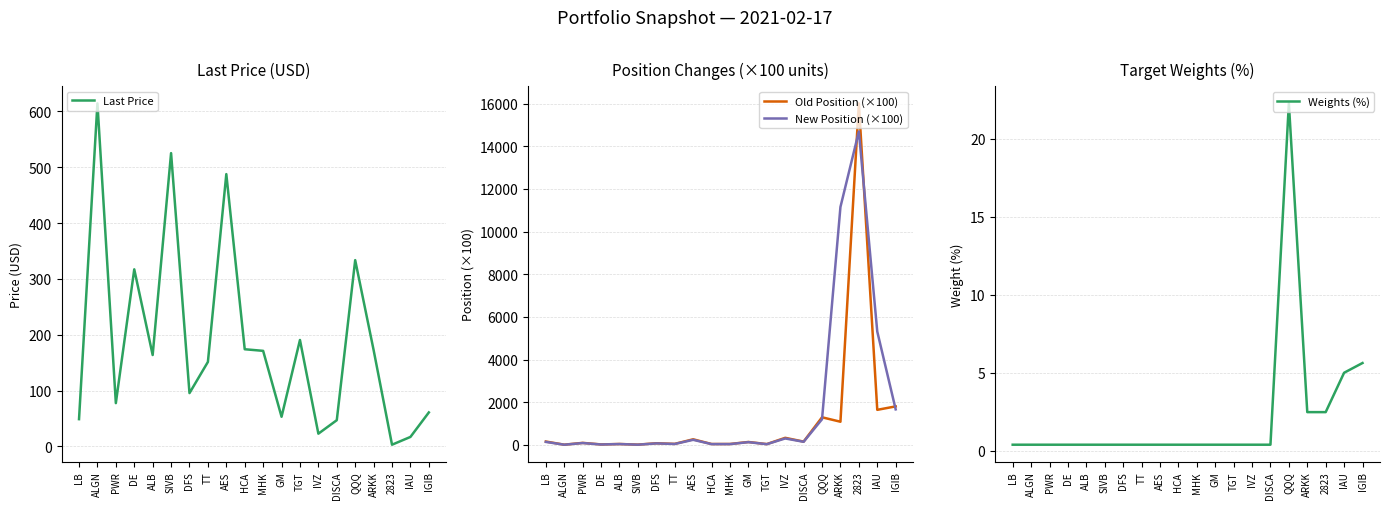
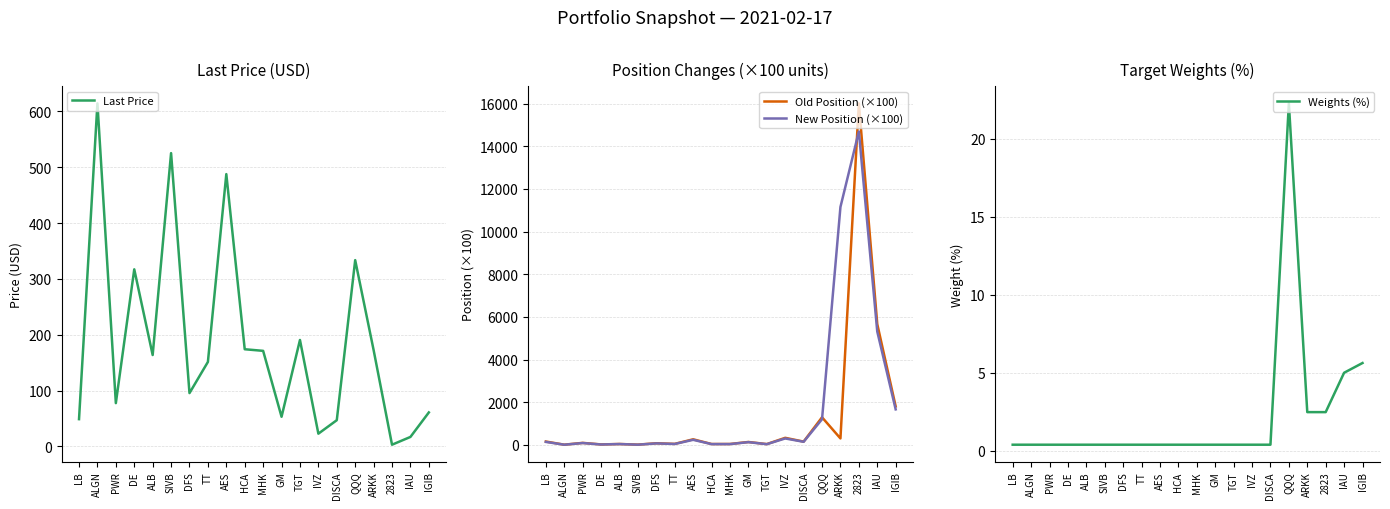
Position Changes (×100 units), Old Position (×100), ARKK: 1100 -> 300
Position Changes (×100 units), Old Position (×100), IAU: 1600 -> 5700
